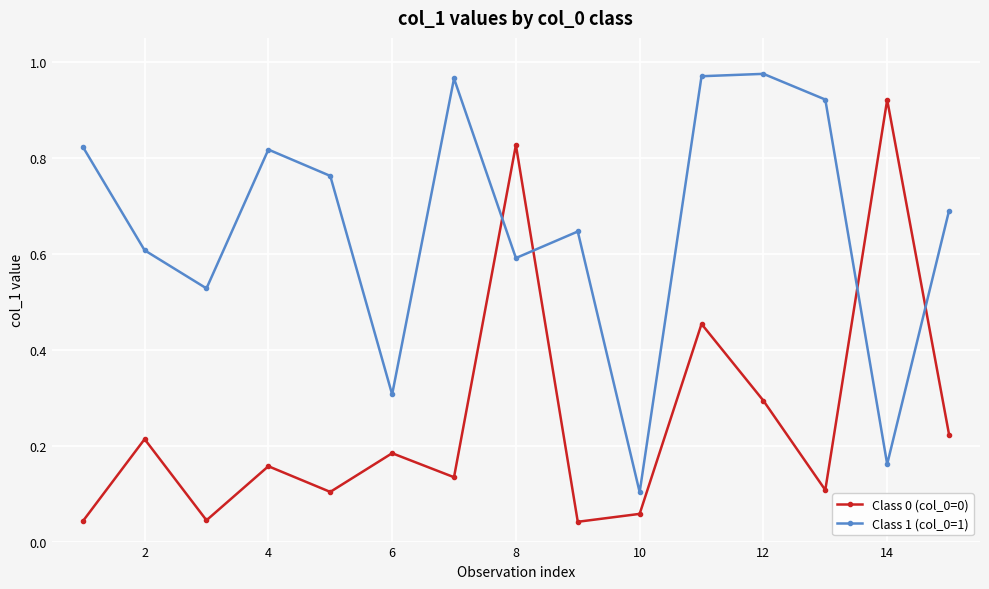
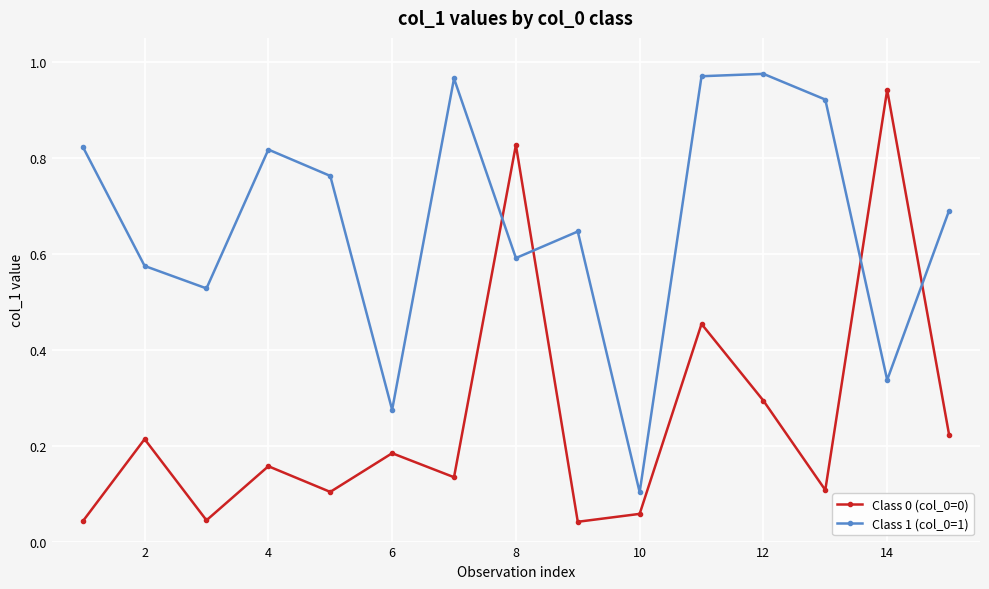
Class 1 (col_0=1), 2: 0.61 -> 0.57
Class 1 (col_0=1), 6: 0.31 -> 0.27
Class 0 (col_0=0), 14: 0.92 -> 0.94
Class 1 (col_0=1), 14: 0.16 -> 0.34
